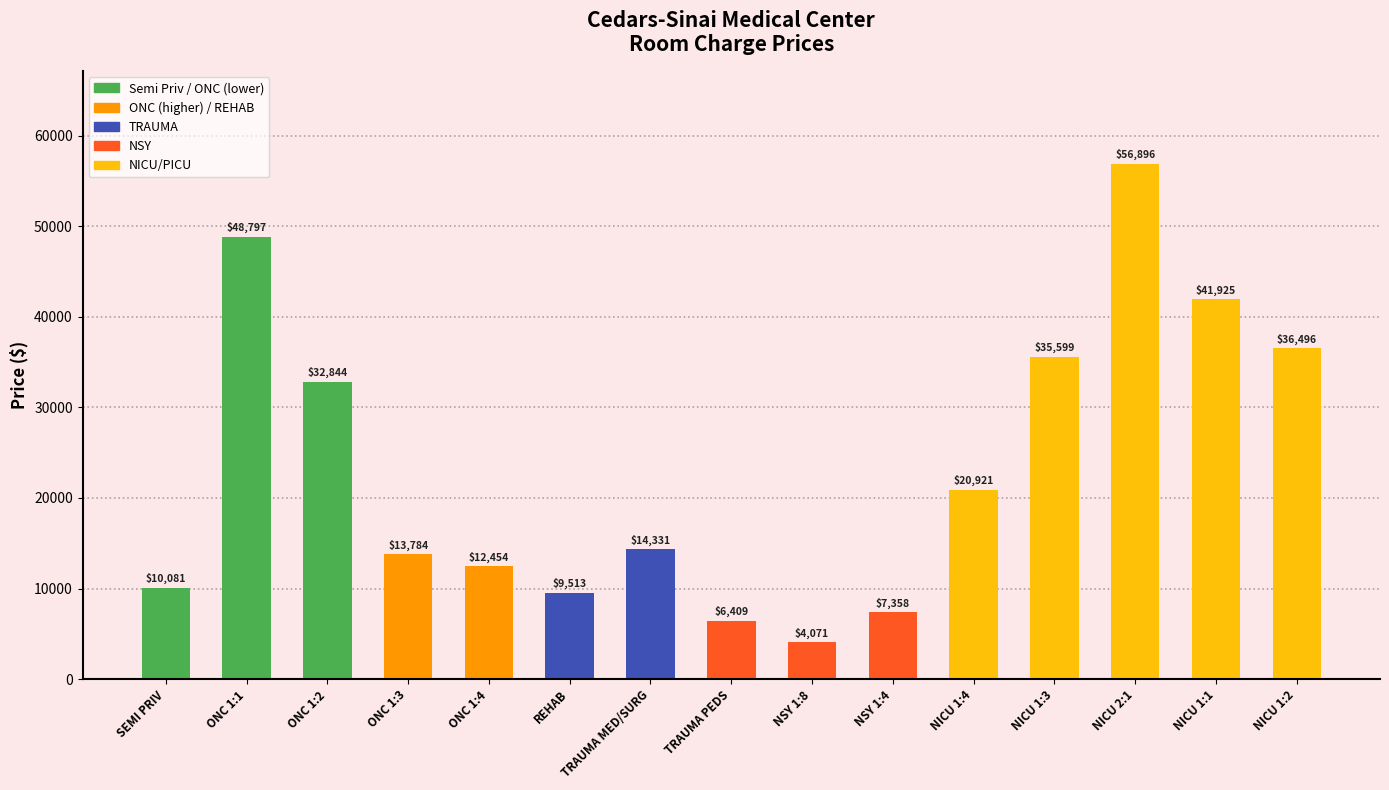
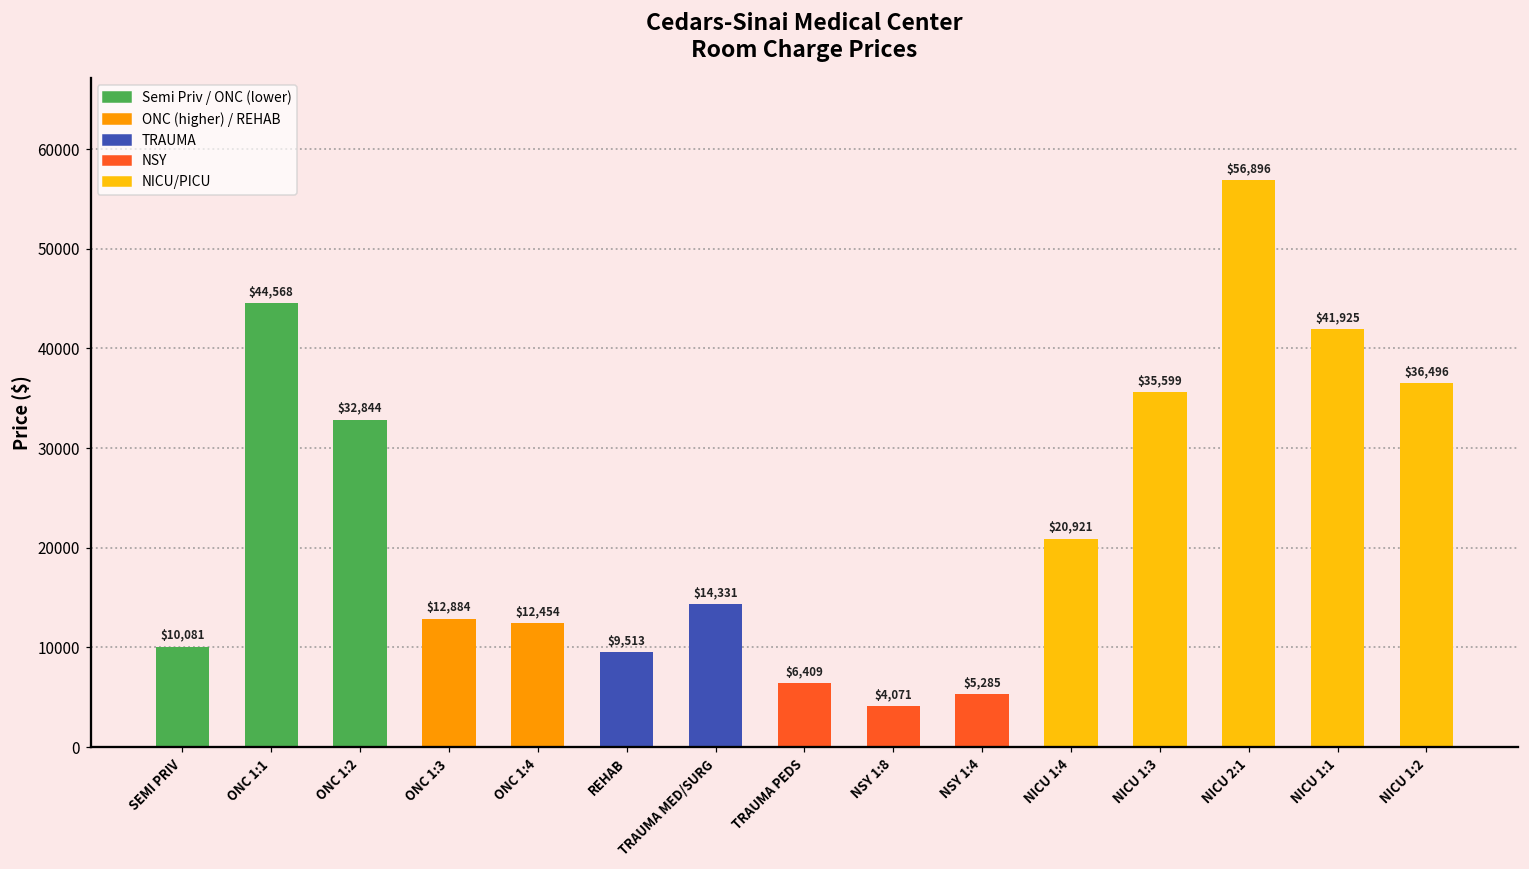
ONC 1:1: $48,797 -> $44,568
ONC 1:3: $13,784 -> $12,884
NSY 1:4: $7,358 -> $5,285
